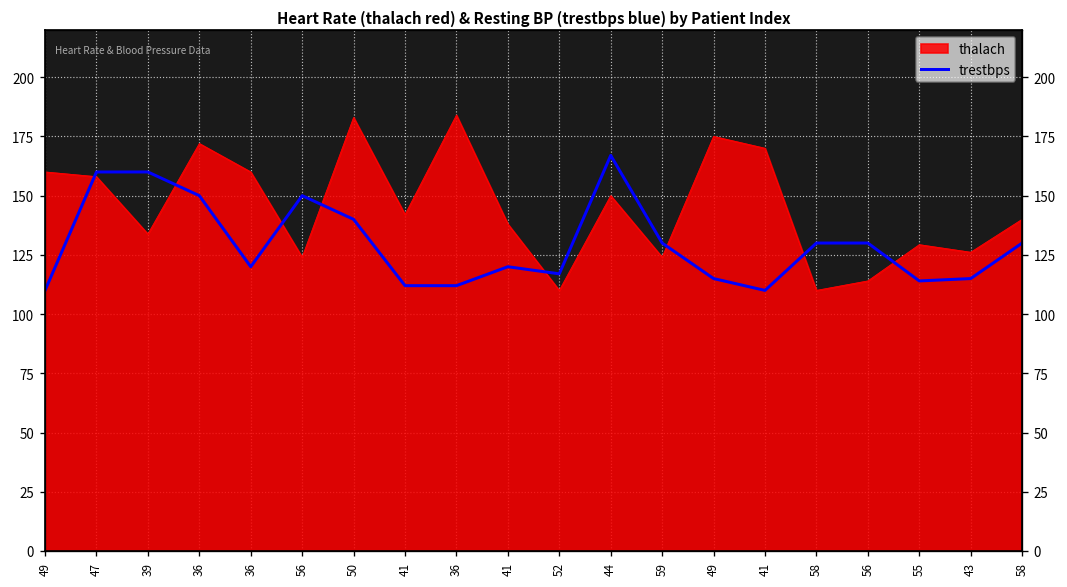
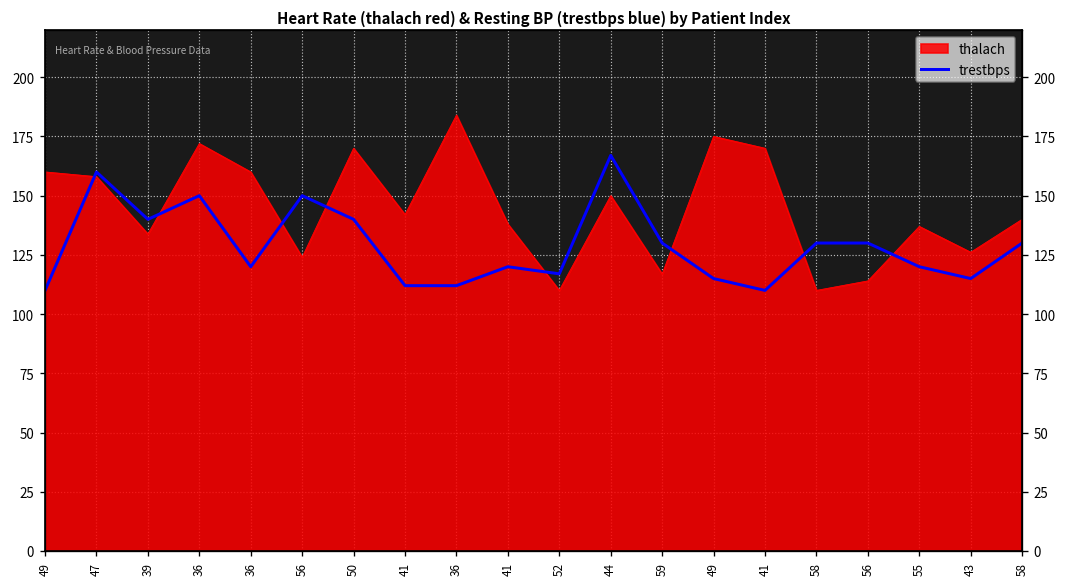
trestbps, 39: 160 -> 140
thalach, 50: 183 -> 170
thalach, 59: 124 -> 117
thalach, 55: 129 -> 137
trestbps, 55: 114 -> 120
